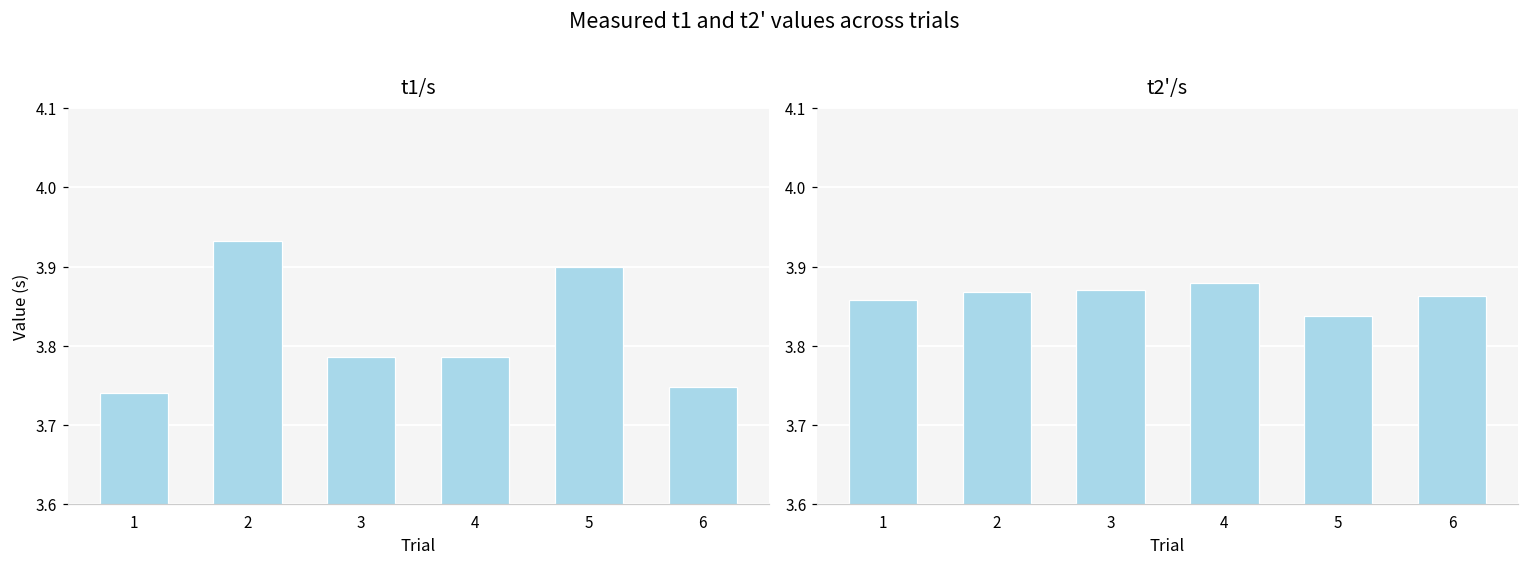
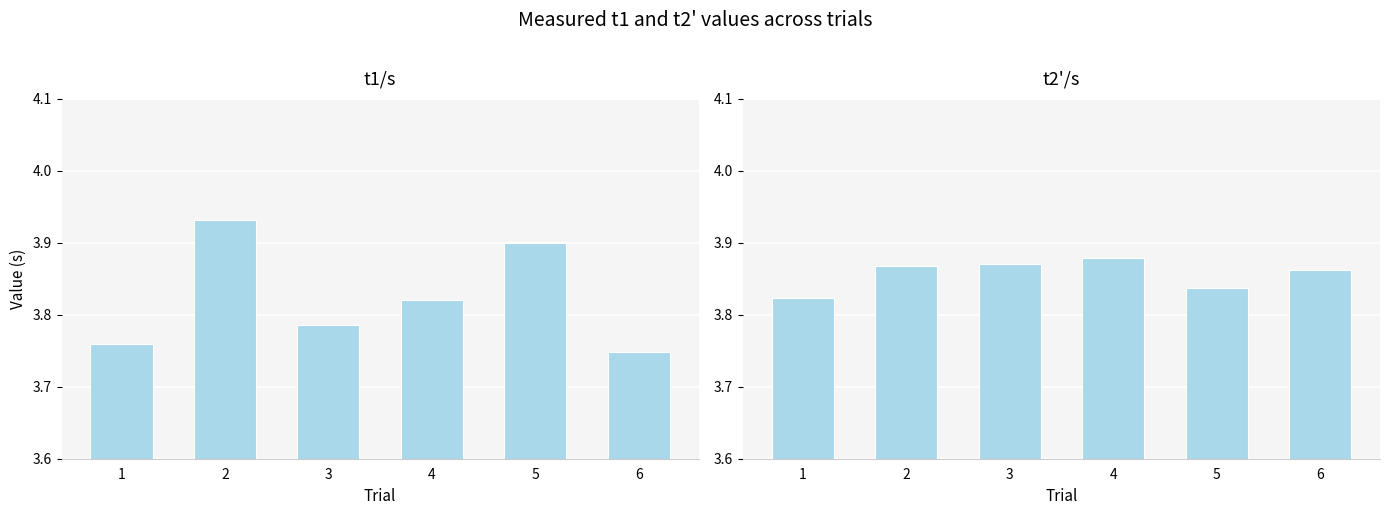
t1/s, 1: 3.74 -> 3.76
t1/s, 4: 3.79 -> 3.82
t2'/s, 1: 3.86 -> 3.82
